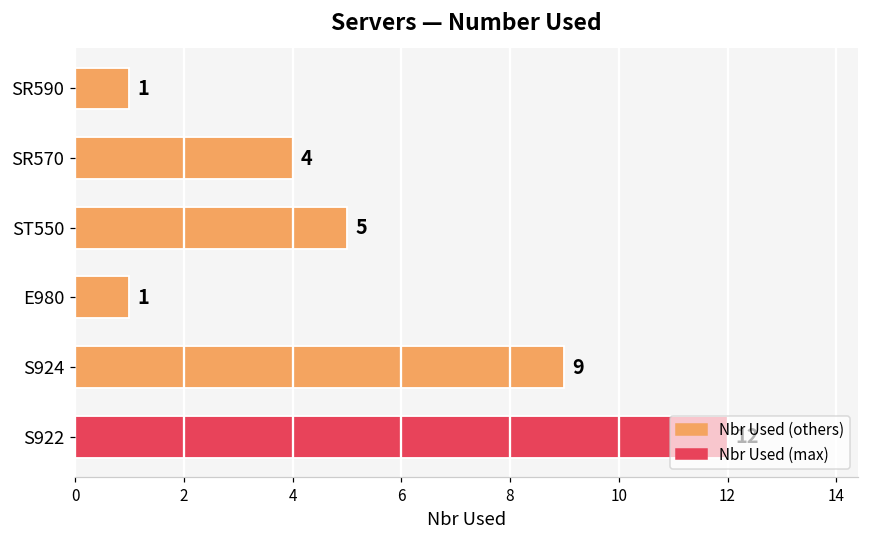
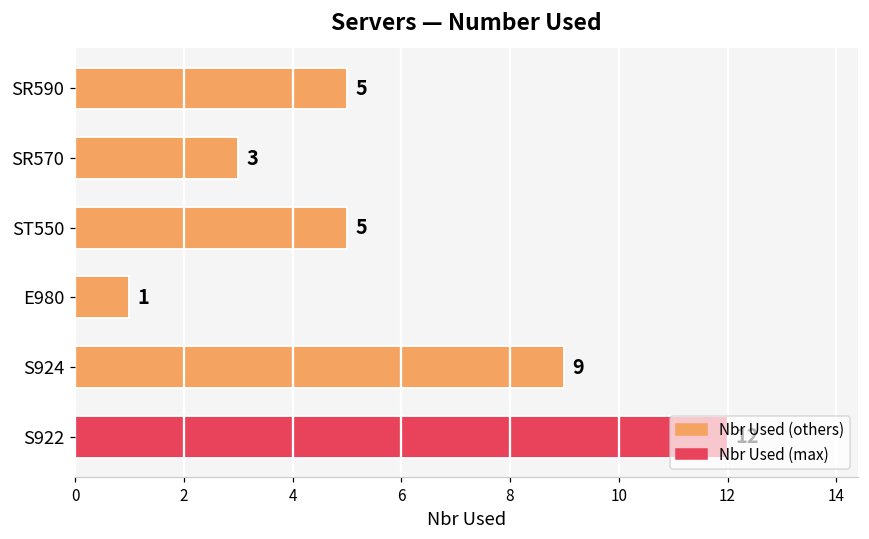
SR590: 1 -> 5
SR570: 4 -> 3
